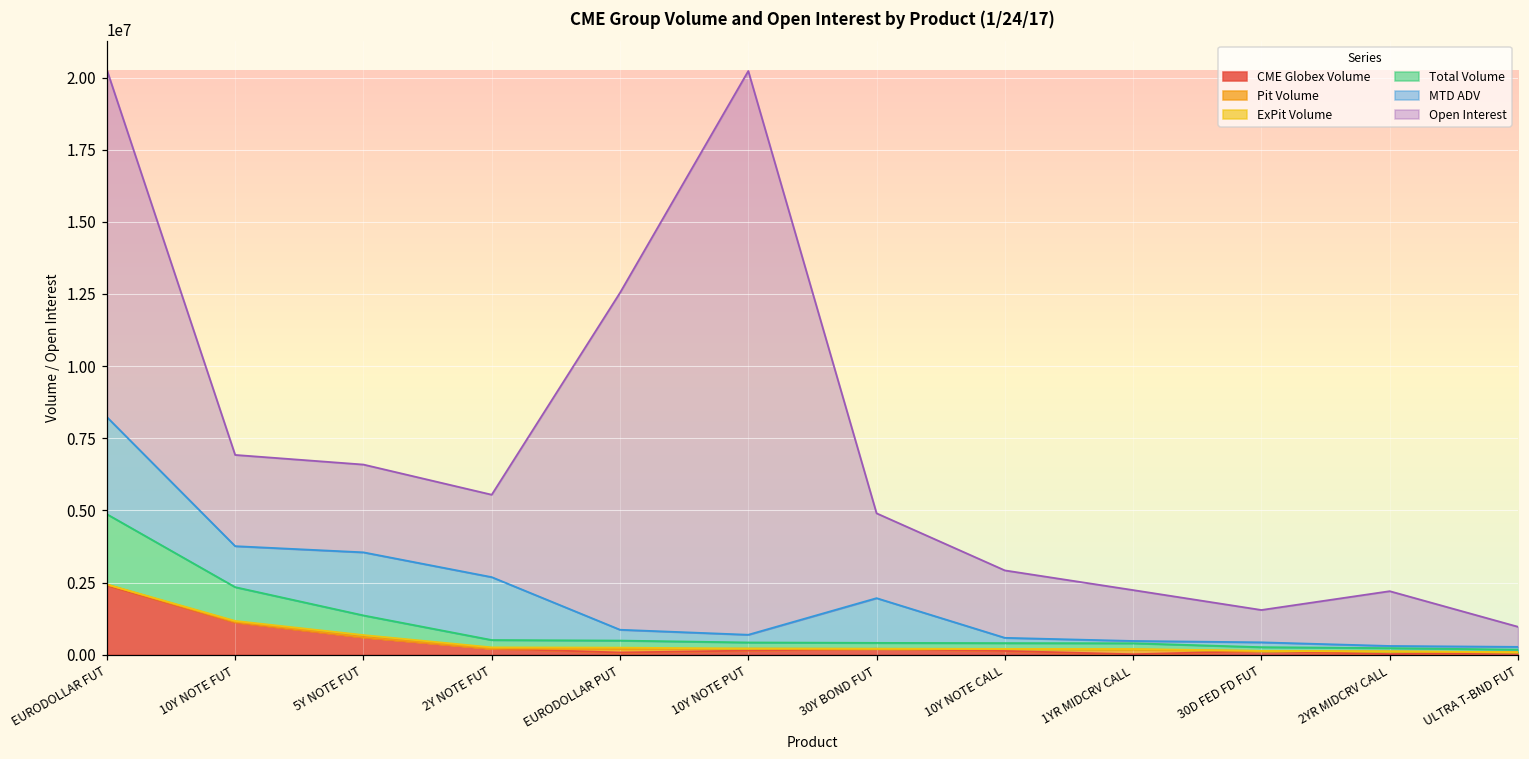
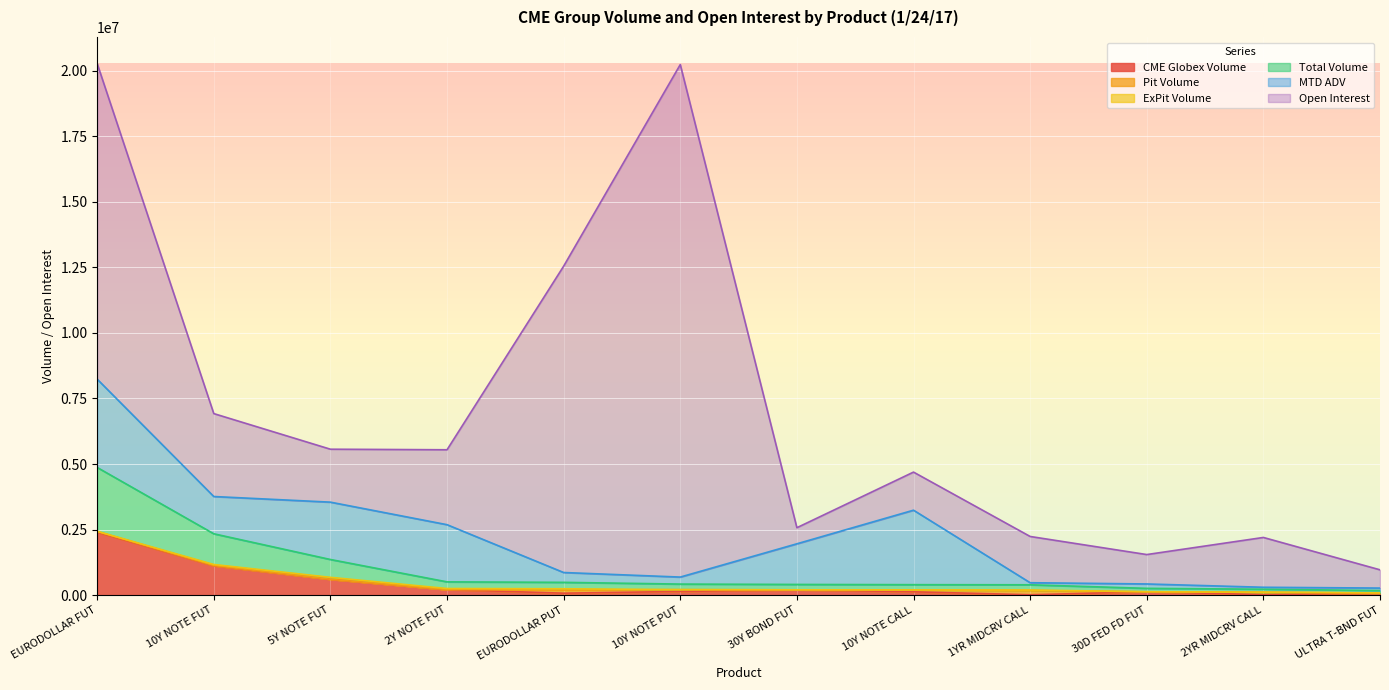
Open Interest, 5Y NOTE FUT: 3000000 -> 2000000
Open Interest, 30Y BOND FUT: 2900000 -> 600000
MTD ADV, 10Y NOTE CALL: 200000 -> 2800000
Open Interest, 10Y NOTE CALL: 2300000 -> 1500000
